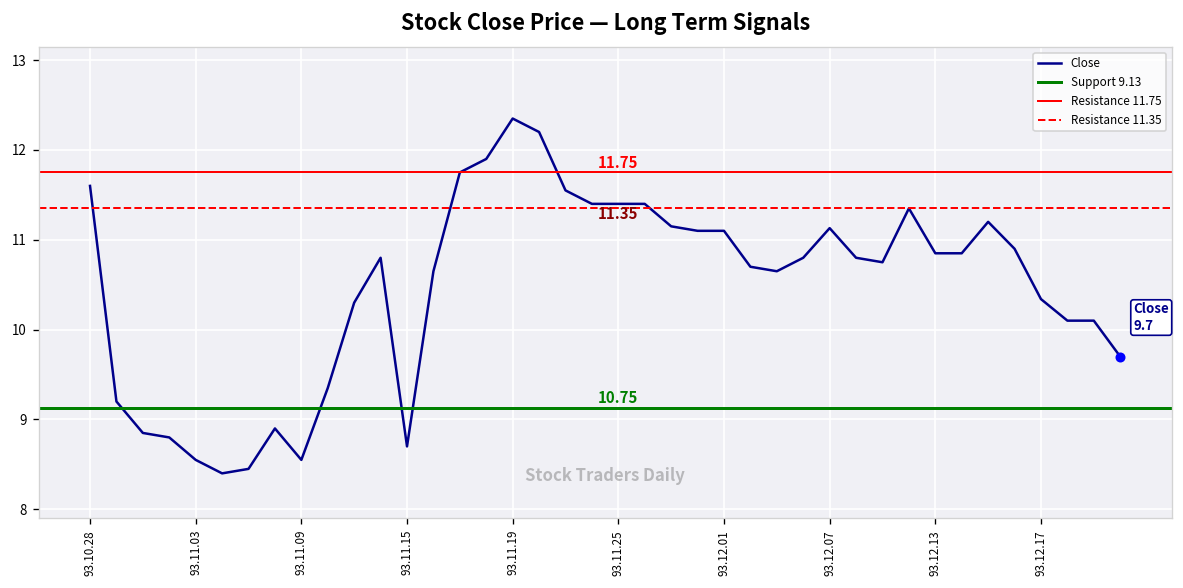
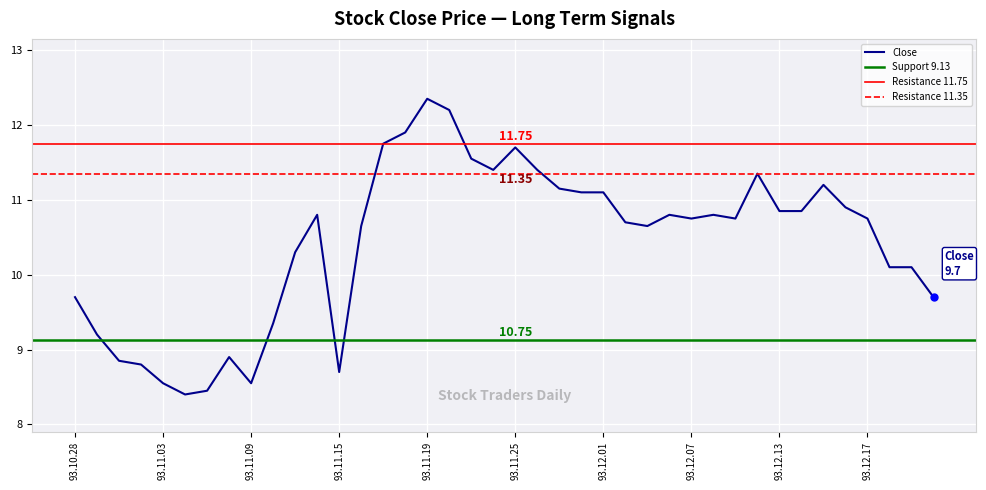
Close, 93.10.28: 11.6 -> 9.7
Close, 93.11.25: 11.4 -> 11.7
Close, 93.12.07: 11.1 -> 10.8
Close, 93.12.17: 10.3 -> 10.8
